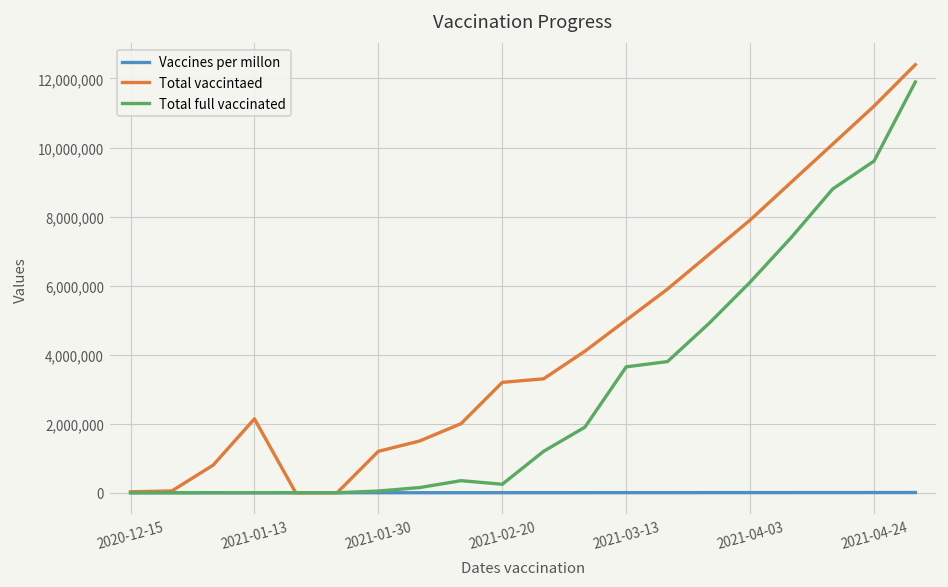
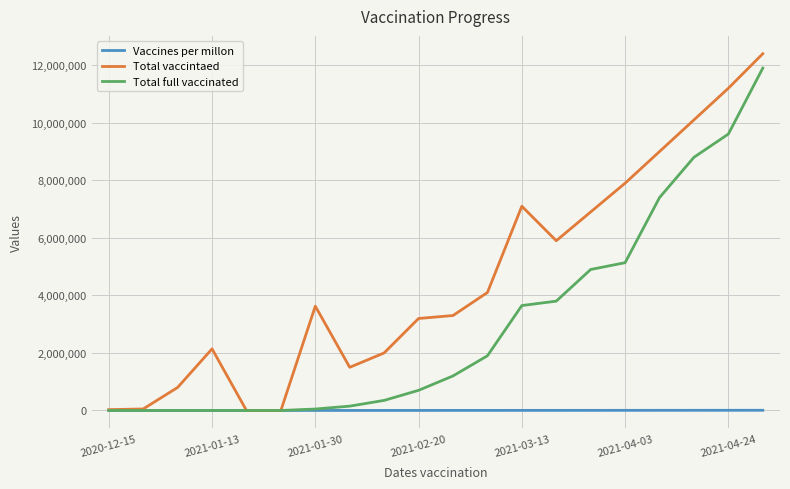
Total vaccintaed, 2021-01-30: 1,200,000 -> 3,600,000
Total full vaccinated, 2021-02-20: 200,000 -> 700,000
Total vaccintaed, 2021-03-13: 5,000,000 -> 7,100,000
Total full vaccinated, 2021-04-03: 6,100,000 -> 5,100,000
